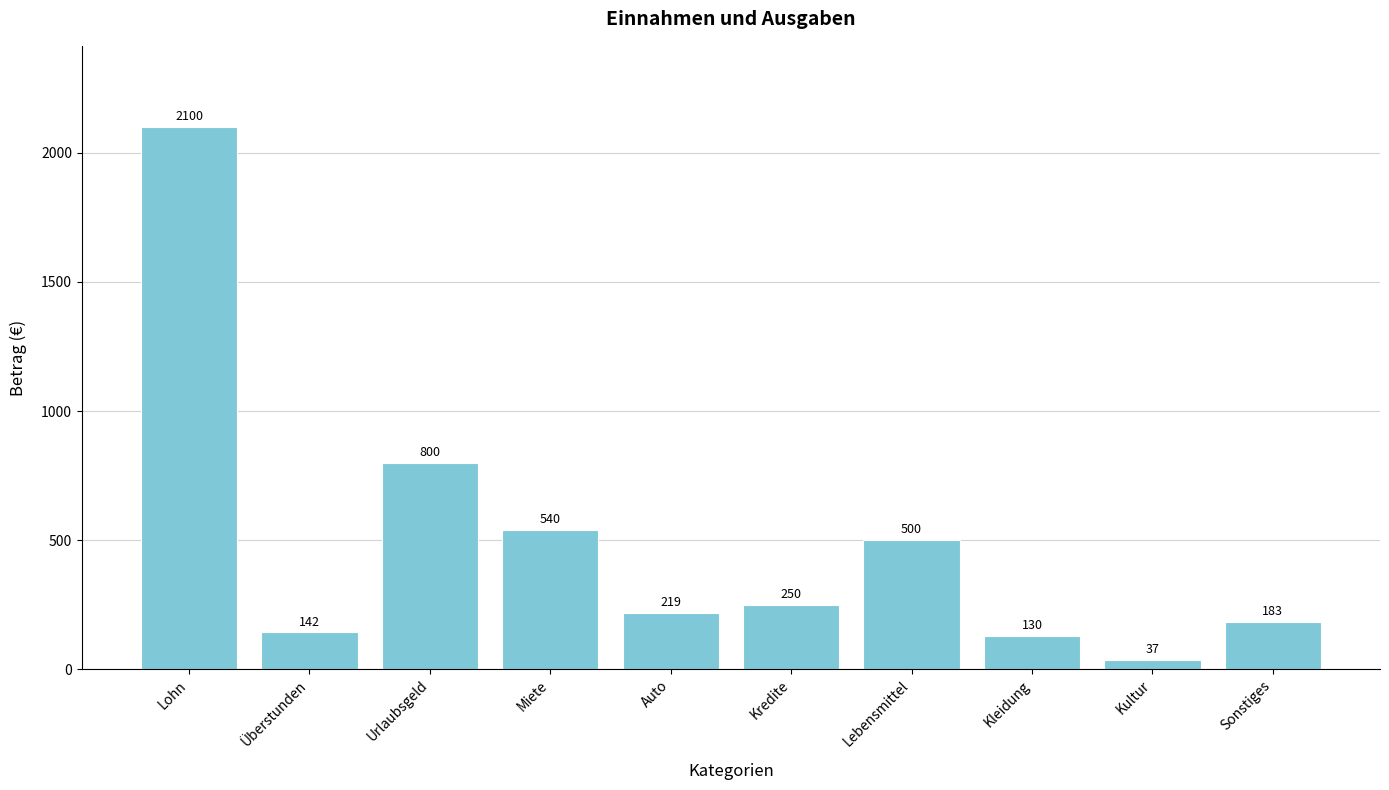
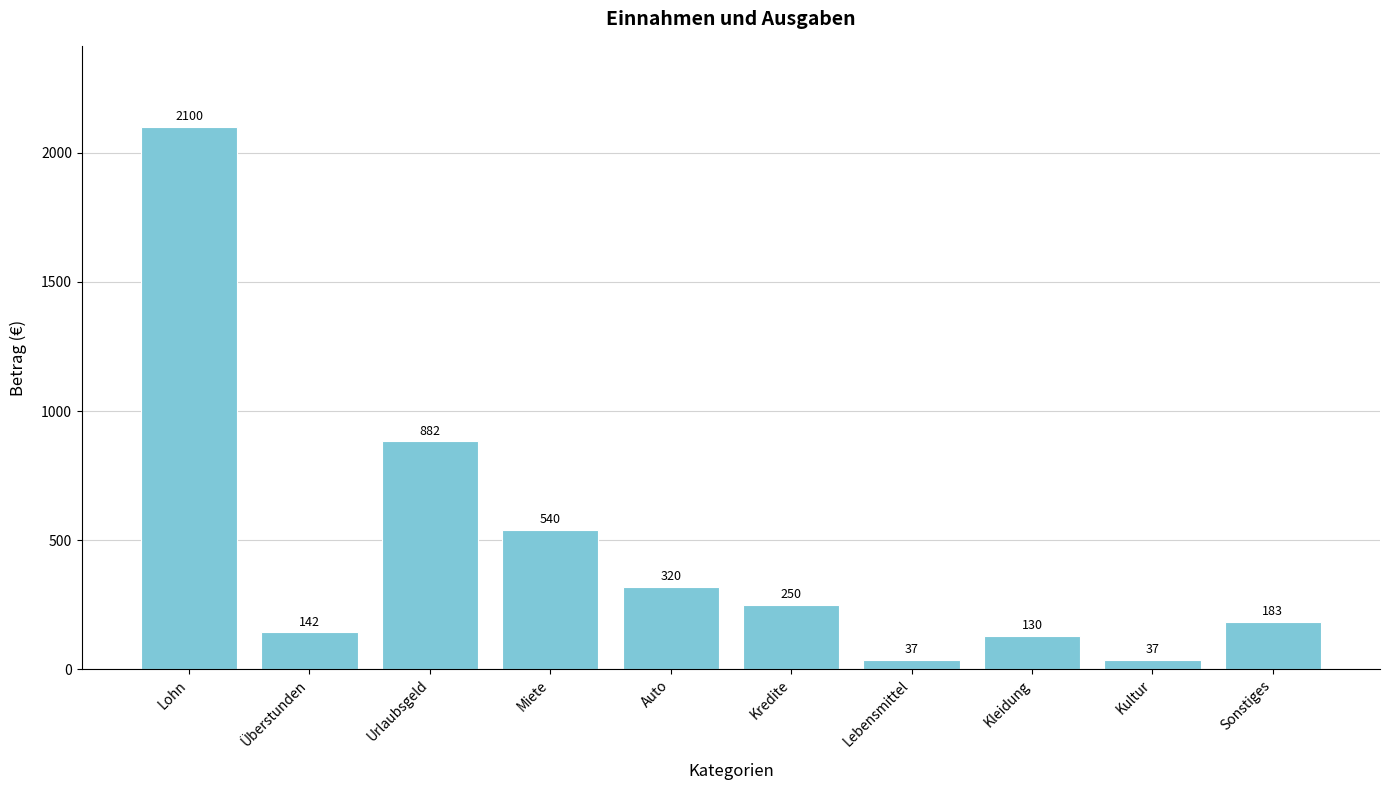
Urlaubsgeld: 800 -> 882
Auto: 219 -> 320
Lebensmittel: 500 -> 37
